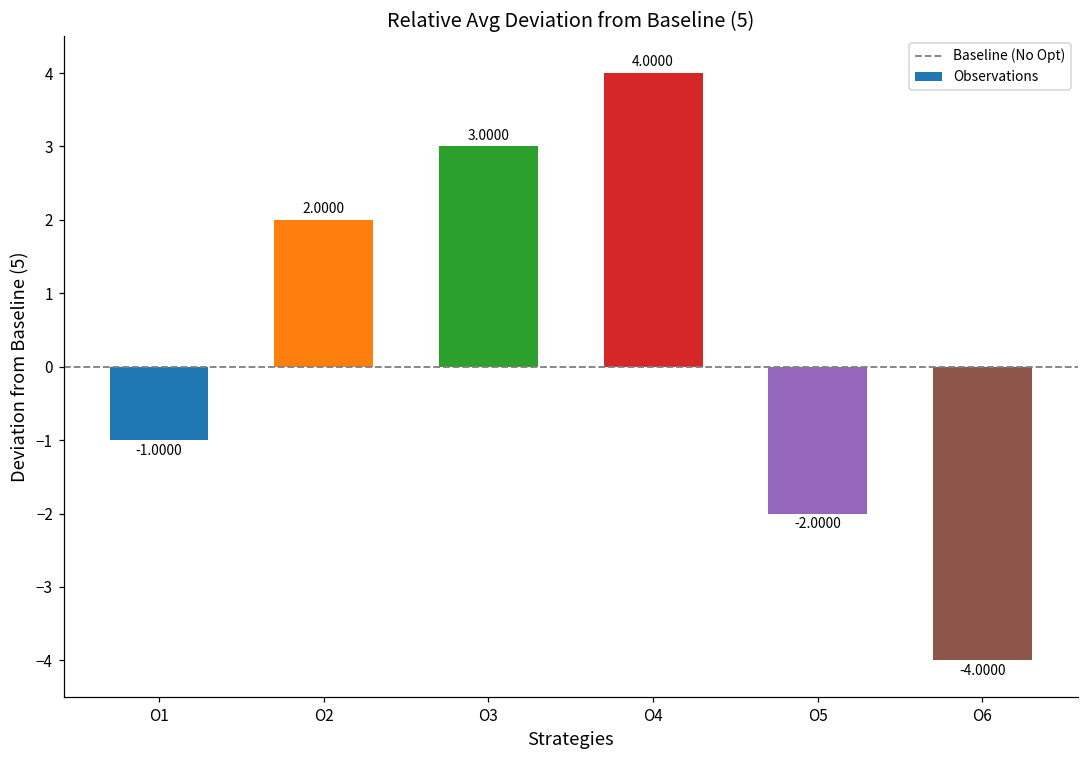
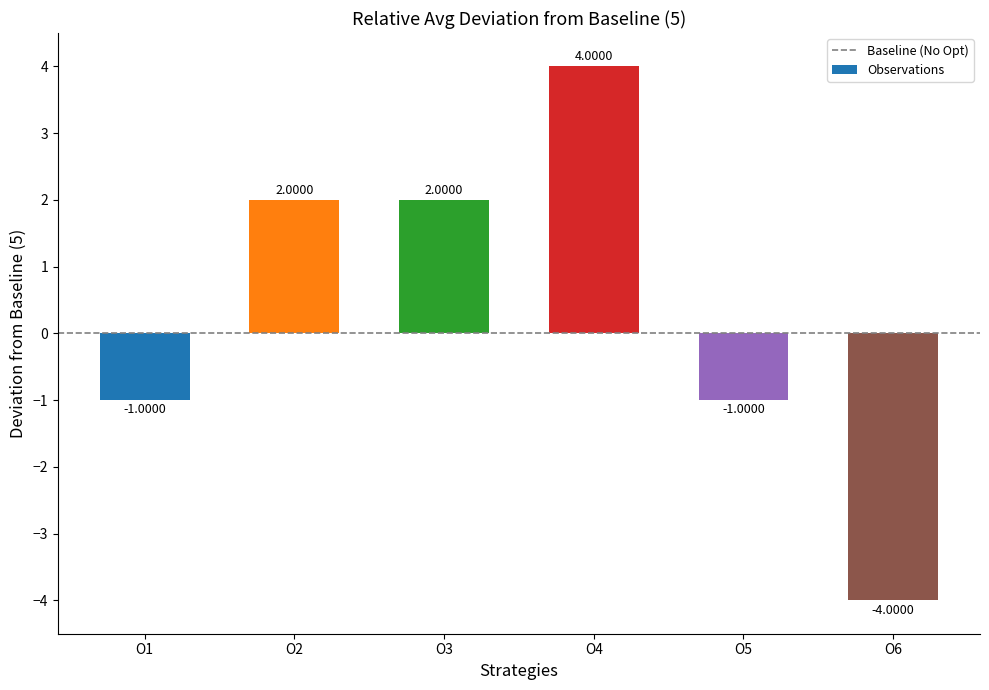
O3: 3.0000 -> 2.0000
O5: -2.0000 -> -1.0000
